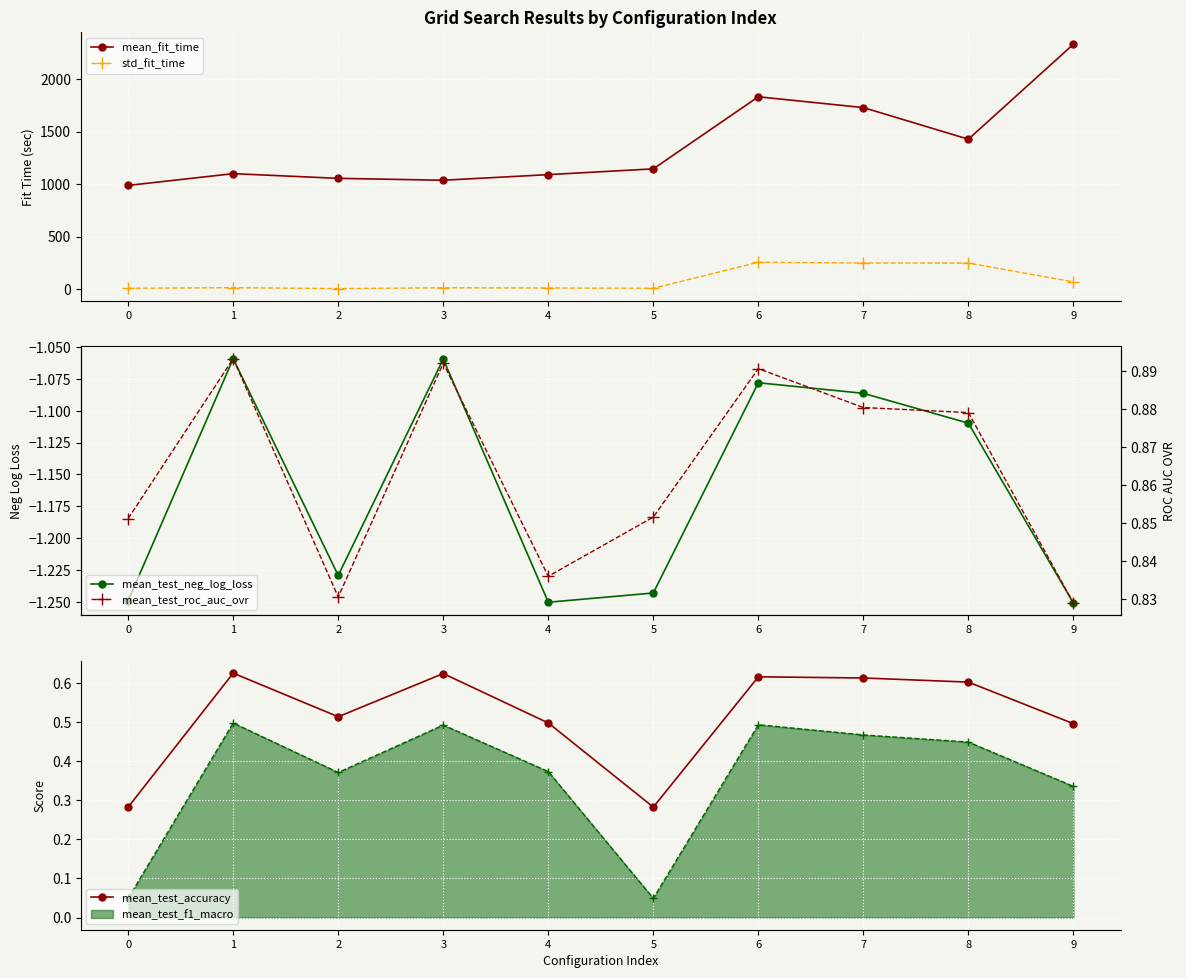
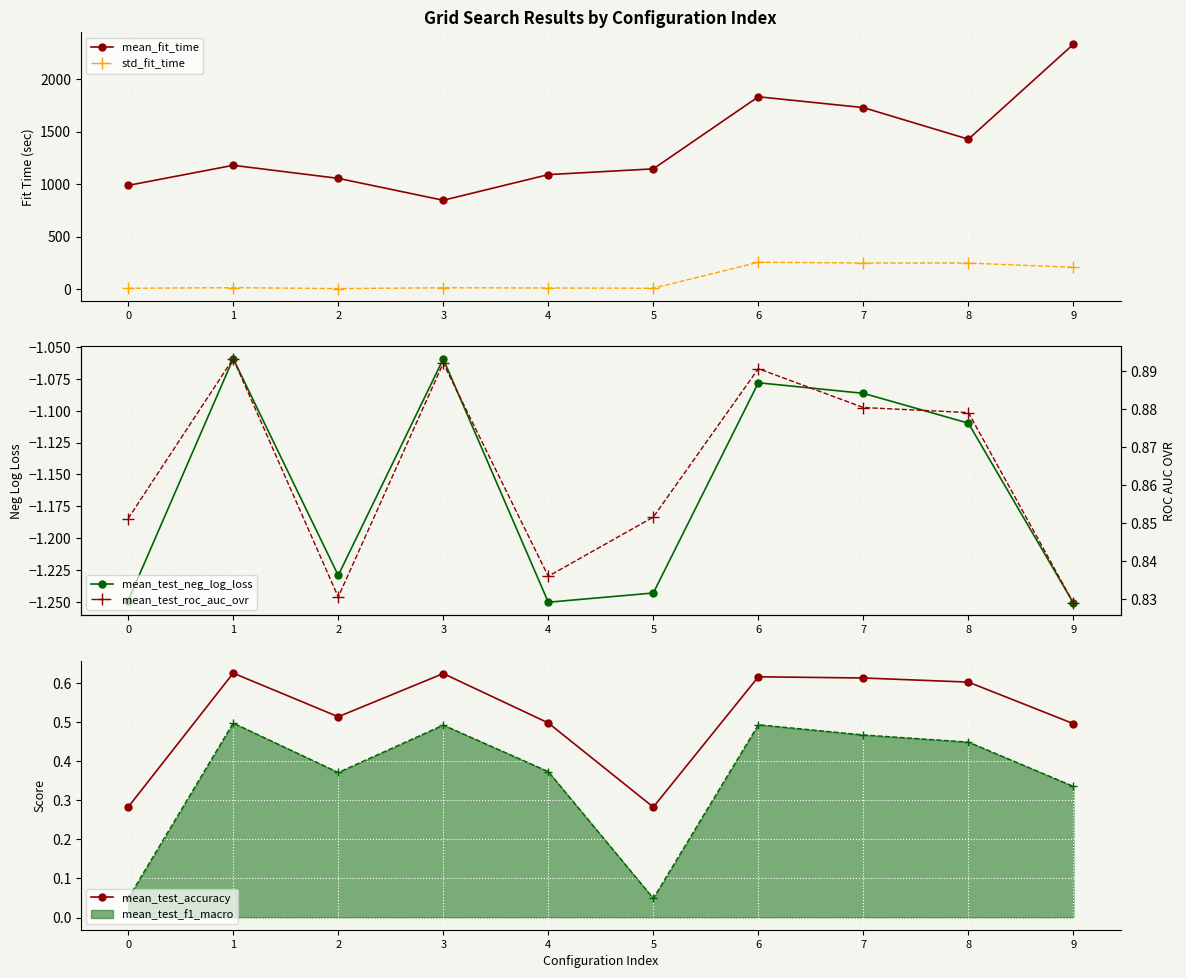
Grid Search Results by Configuration Index, mean_fit_time, 1: 1100 -> 1180
Grid Search Results by Configuration Index, mean_fit_time, 3: 1040 -> 850
Grid Search Results by Configuration Index, std_fit_time, 9: 70 -> 210
